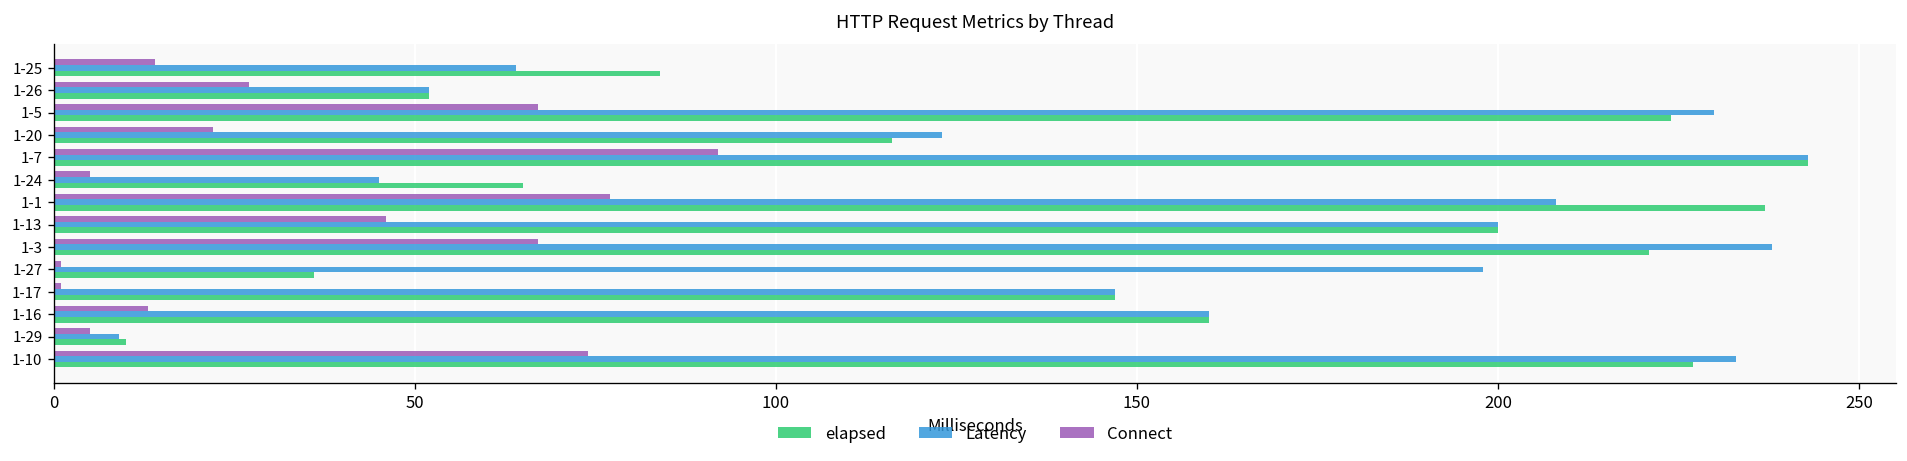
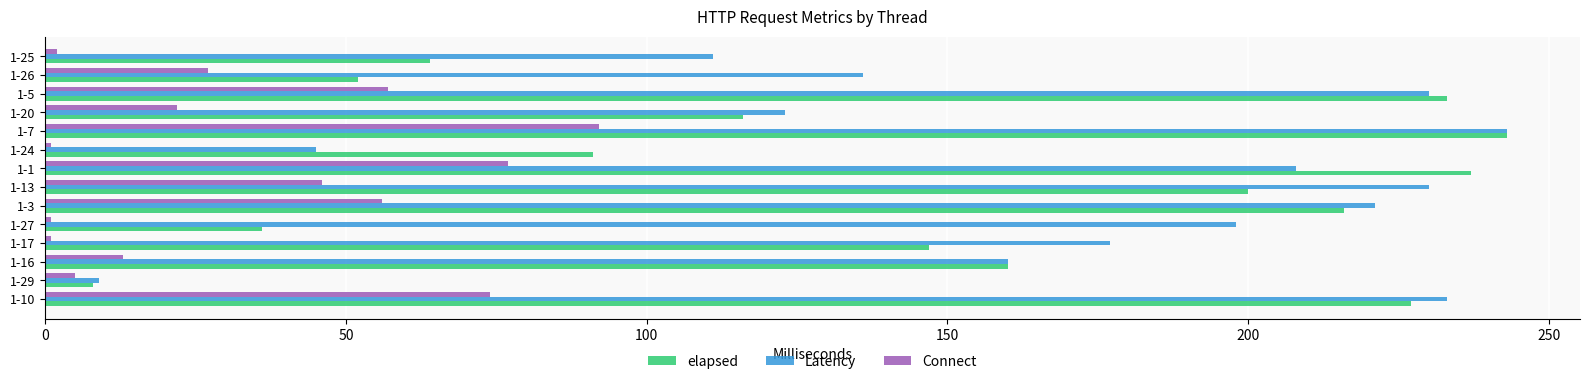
Connect, 1-25: 14 -> 2
Latency, 1-25: 64 -> 111
elapsed, 1-25: 84 -> 64
Latency, 1-26: 52 -> 136
Connect, 1-5: 67 -> 57
elapsed, 1-5: 224 -> 233
Connect, 1-24: 5 -> 1
elapsed, 1-24: 65 -> 91
Latency, 1-13: 200 -> 230
Connect, 1-3: 67 -> 56
Latency, 1-3: 238 -> 221
elapsed, 1-3: 221 -> 216
Latency, 1-17: 147 -> 177
elapsed, 1-29: 10 -> 8
